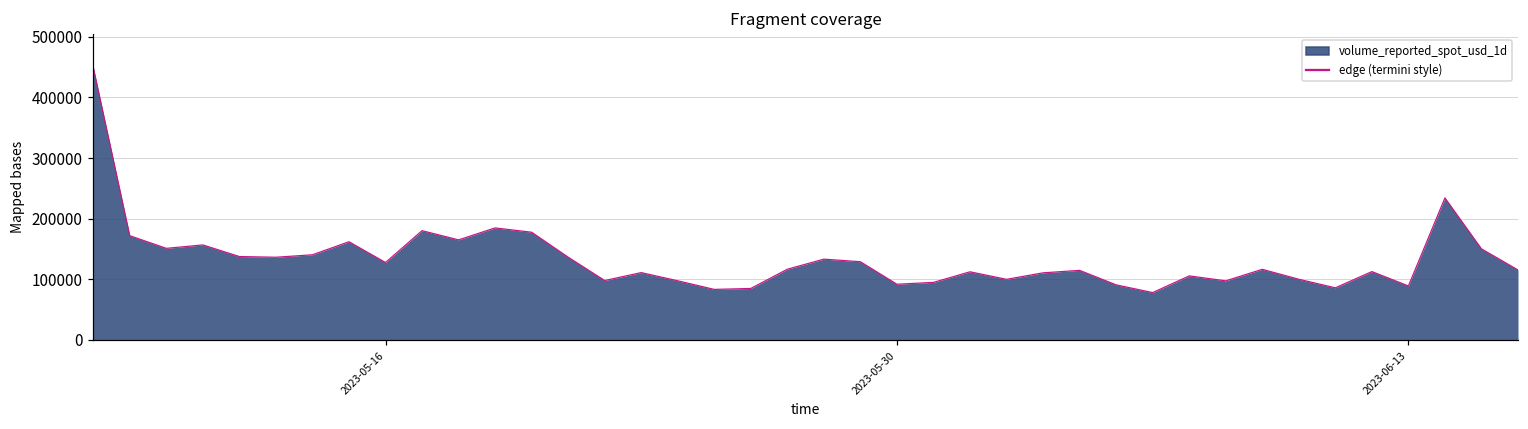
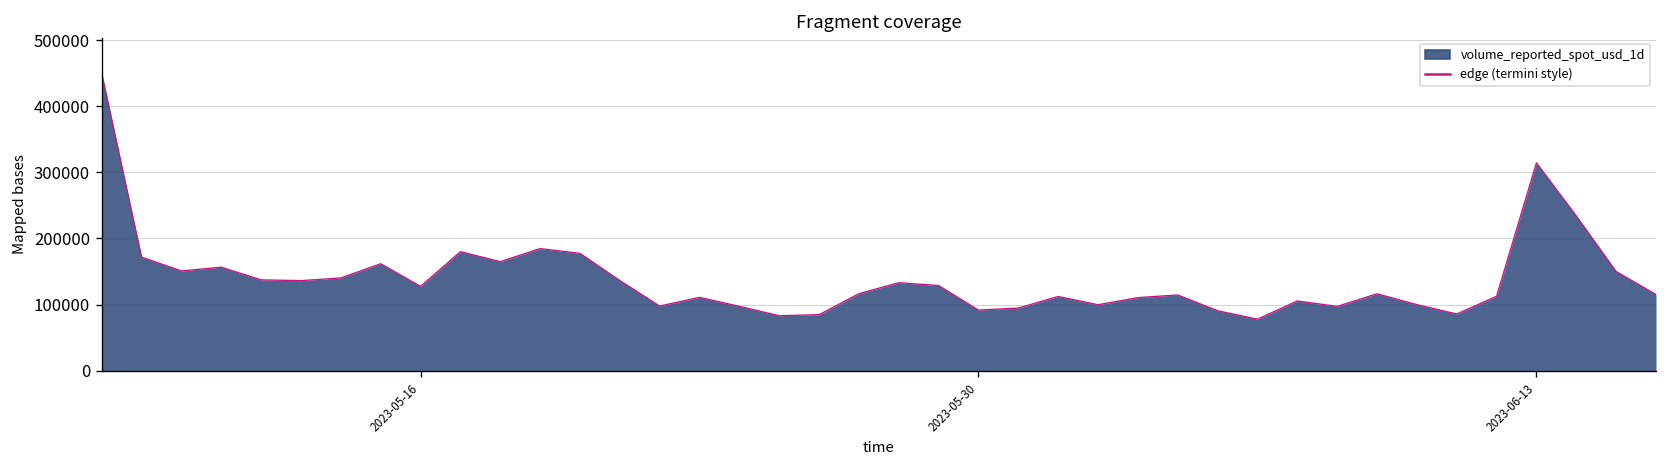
2023-06-13: 90000 -> 310000
